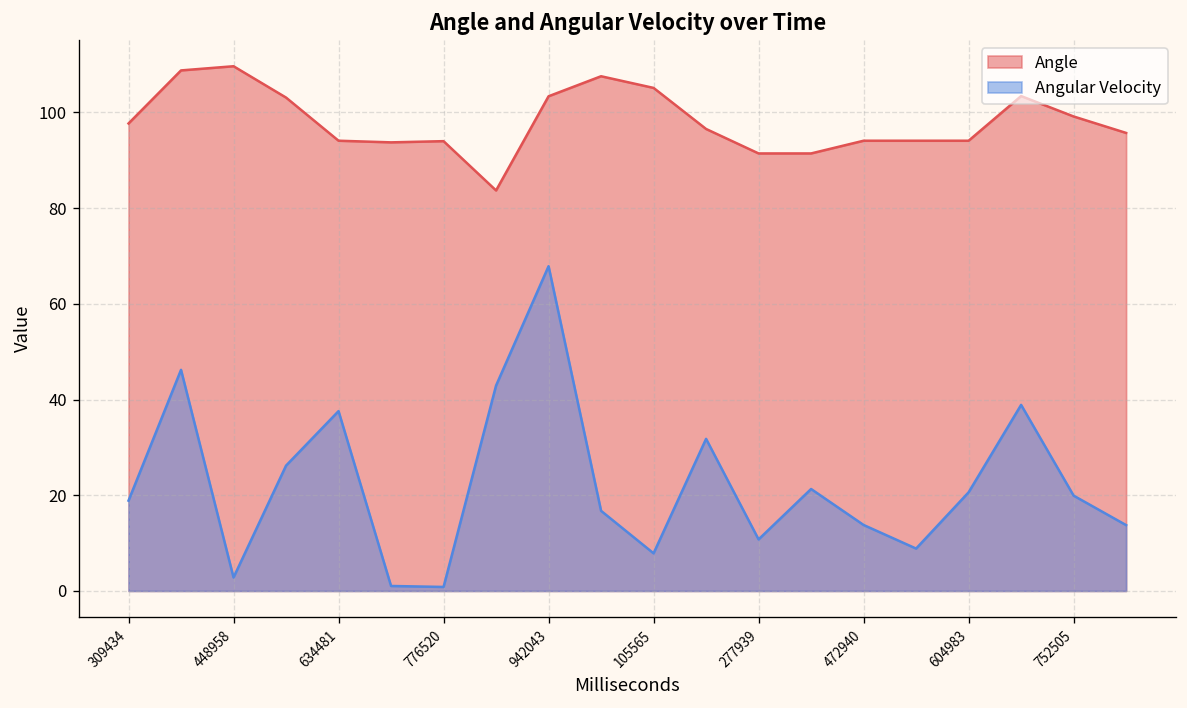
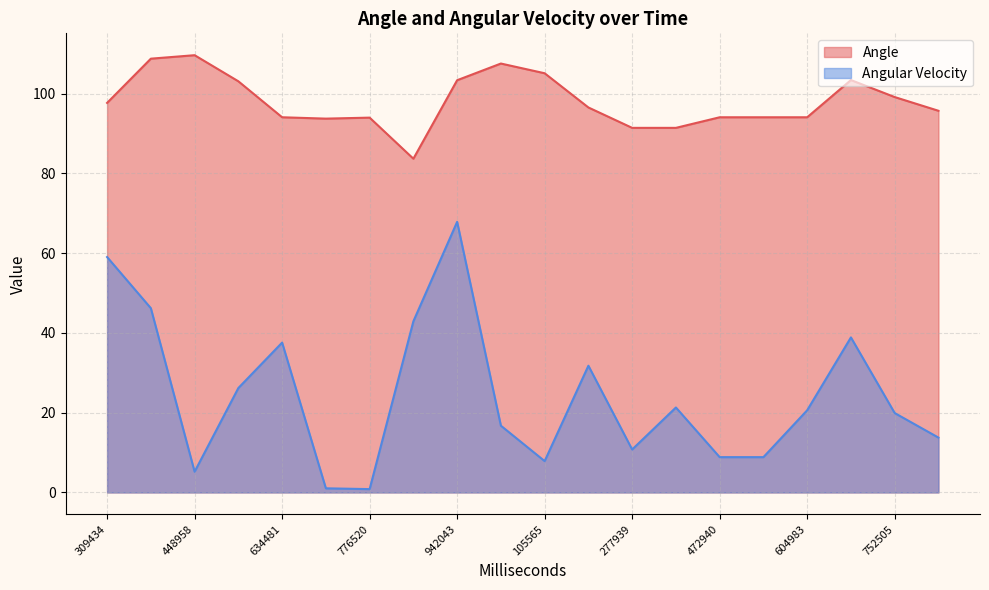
Angular Velocity, 309434: 19 -> 59
Angular Velocity, 448958: 3 -> 5
Angular Velocity, 472940: 14 -> 9
